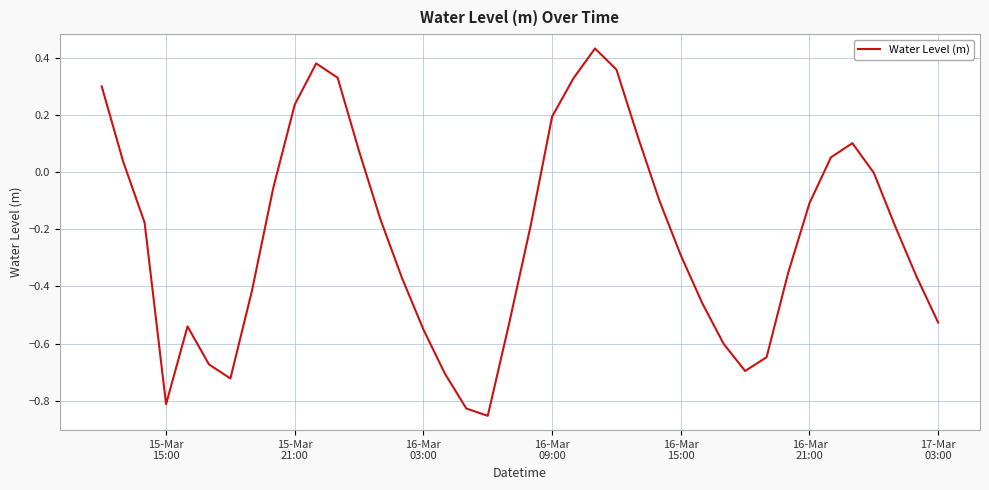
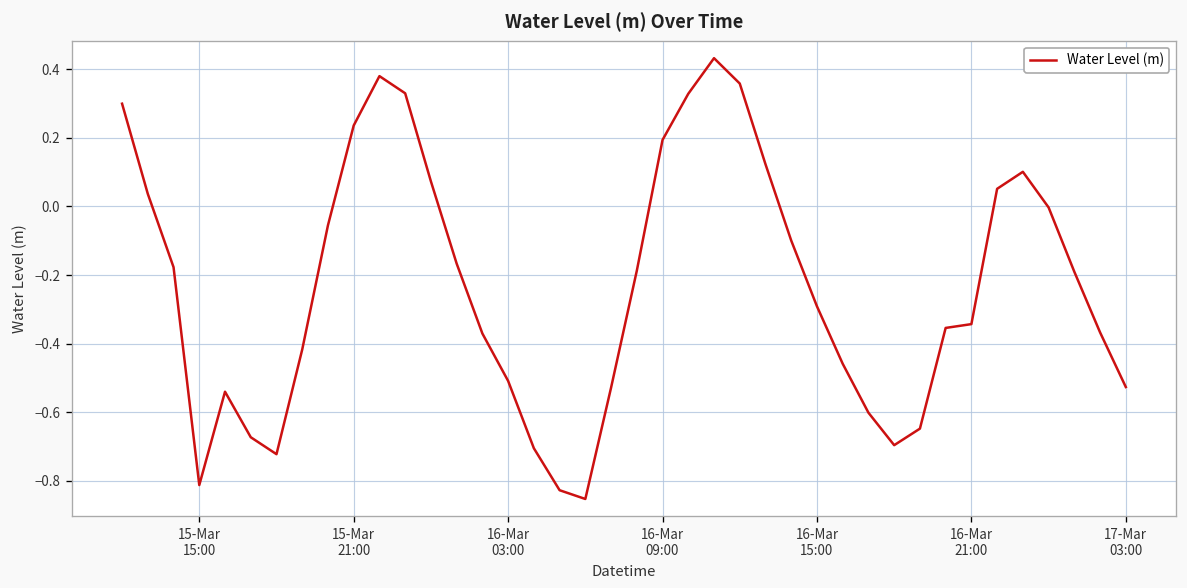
16-Mar 03:00: -0.55 -> -0.51
16-Mar 21:00: -0.11 -> -0.34
